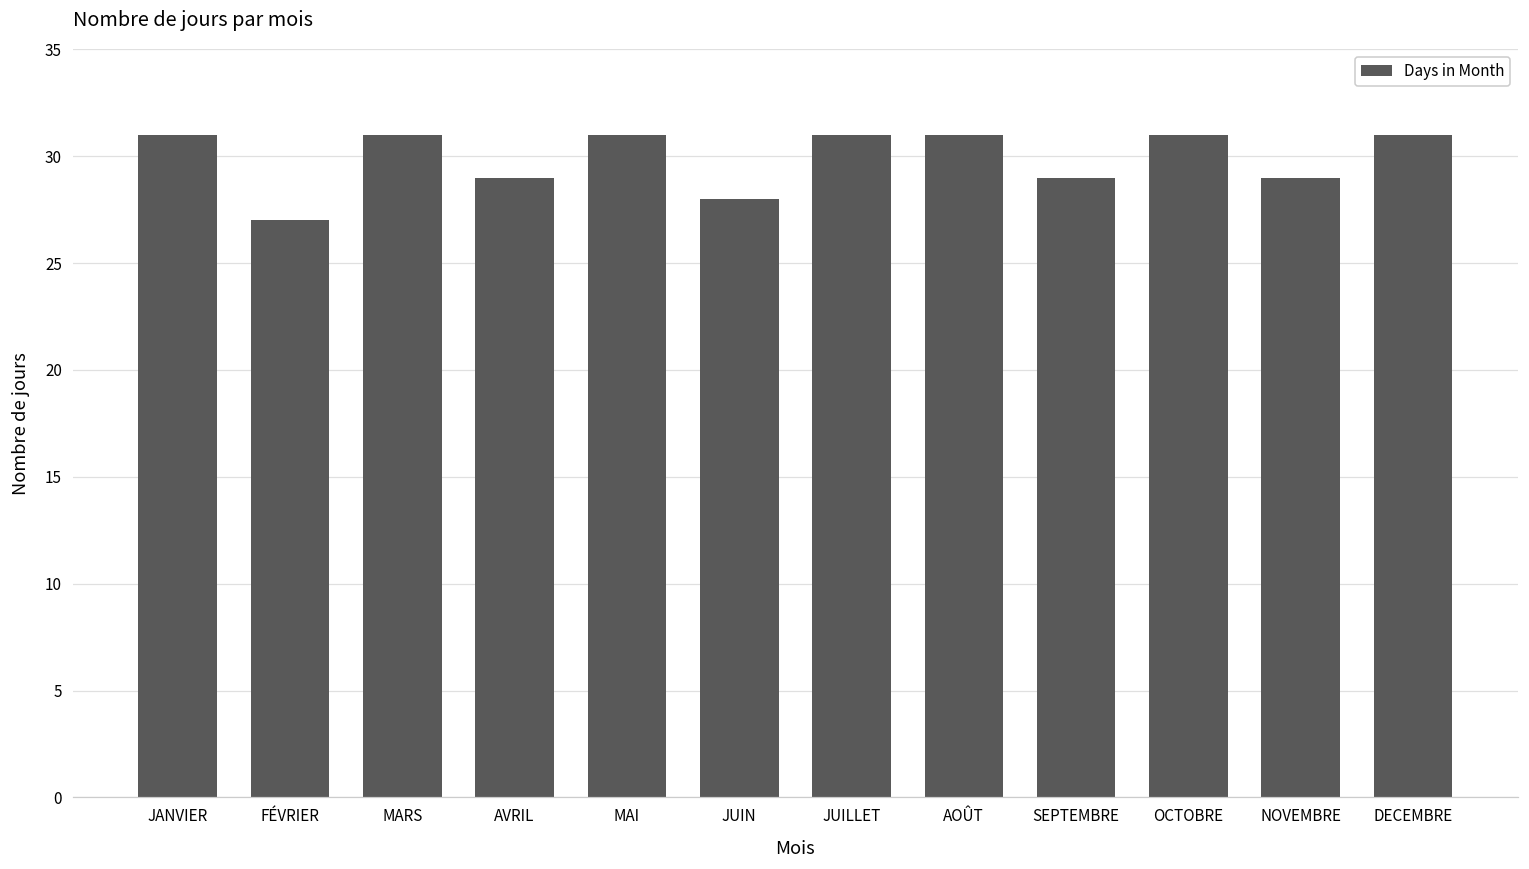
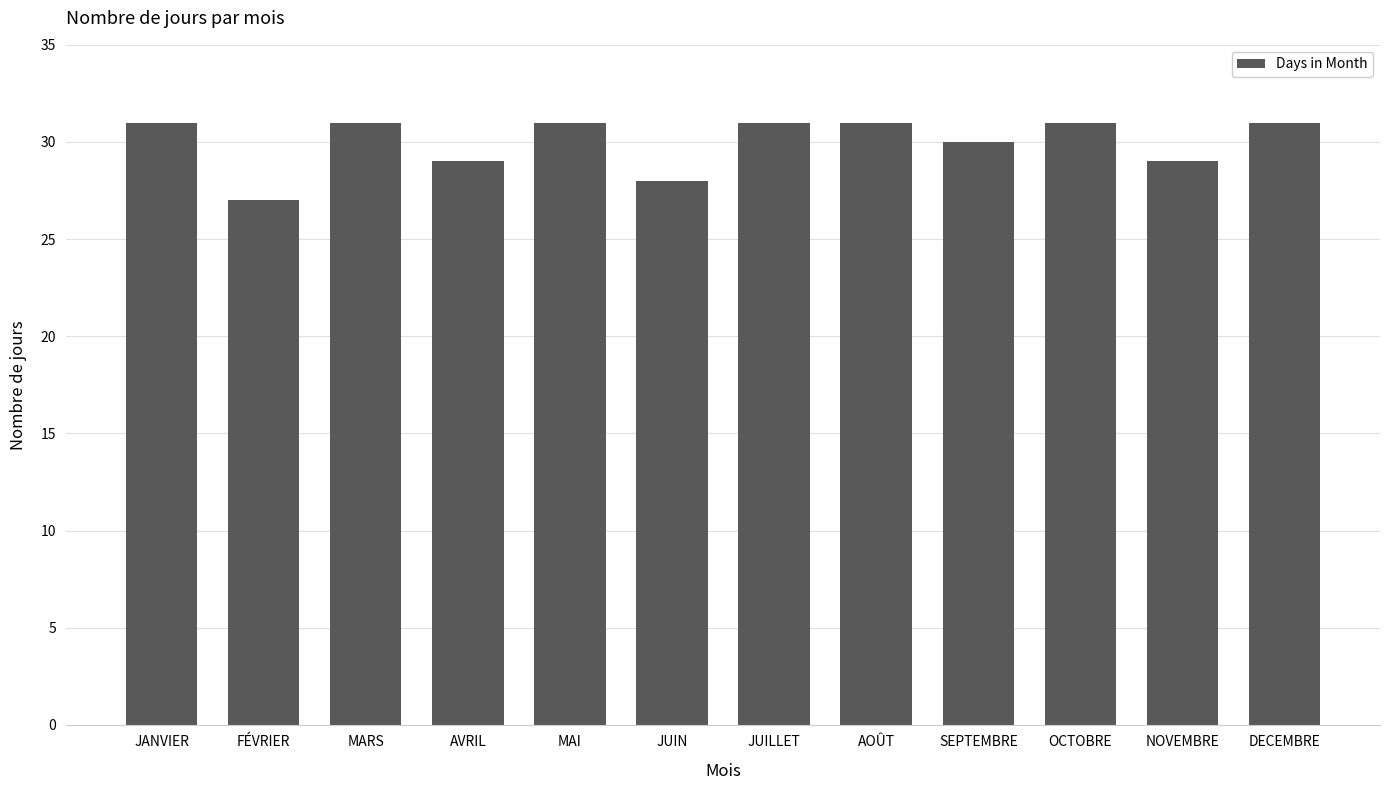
SEPTEMBRE: 29 -> 30
